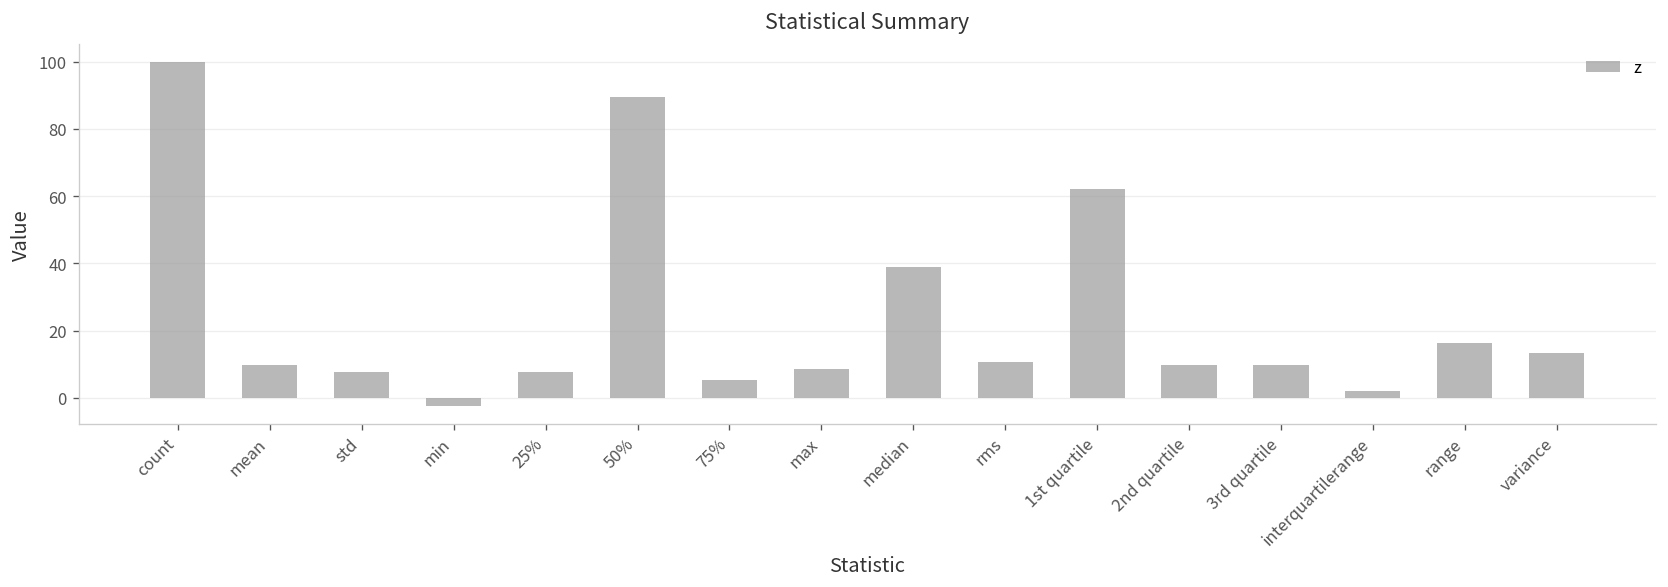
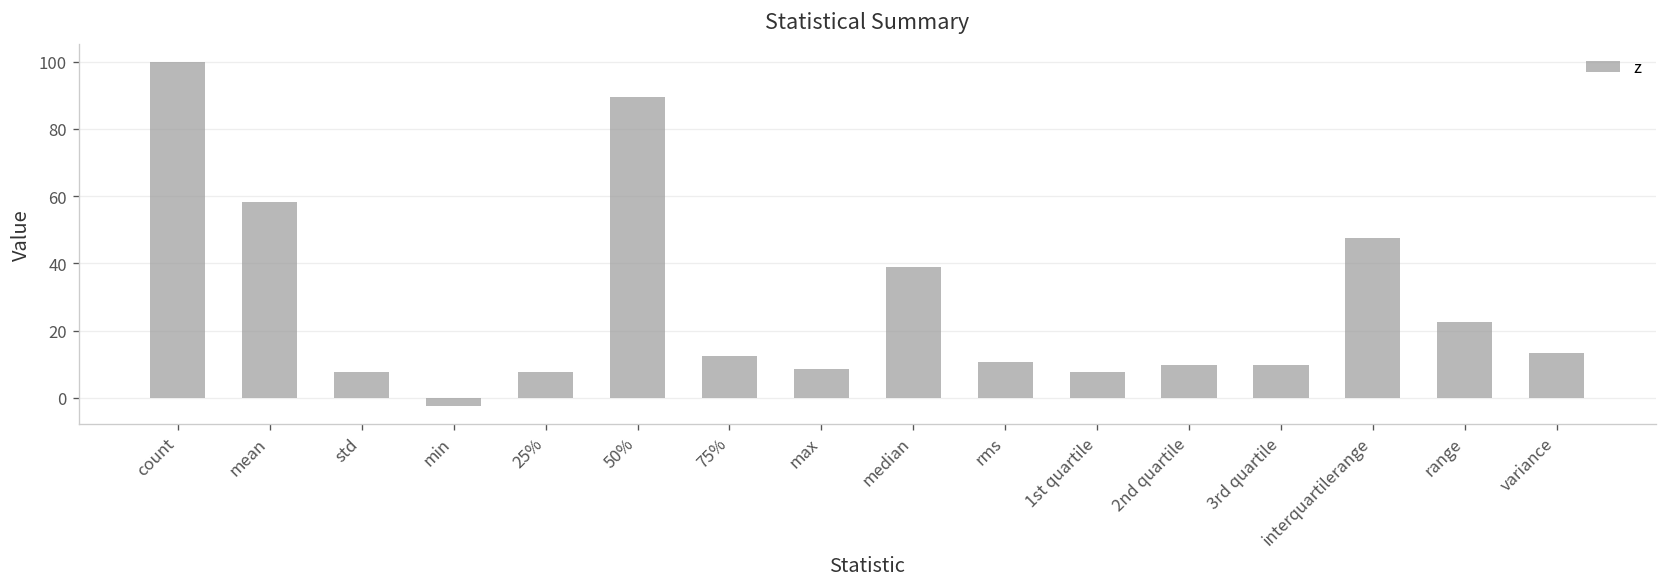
mean: 10 -> 58
75%: 5 -> 13
1st quartile: 62 -> 8
interquartilerange: 2 -> 47
range: 16 -> 22
